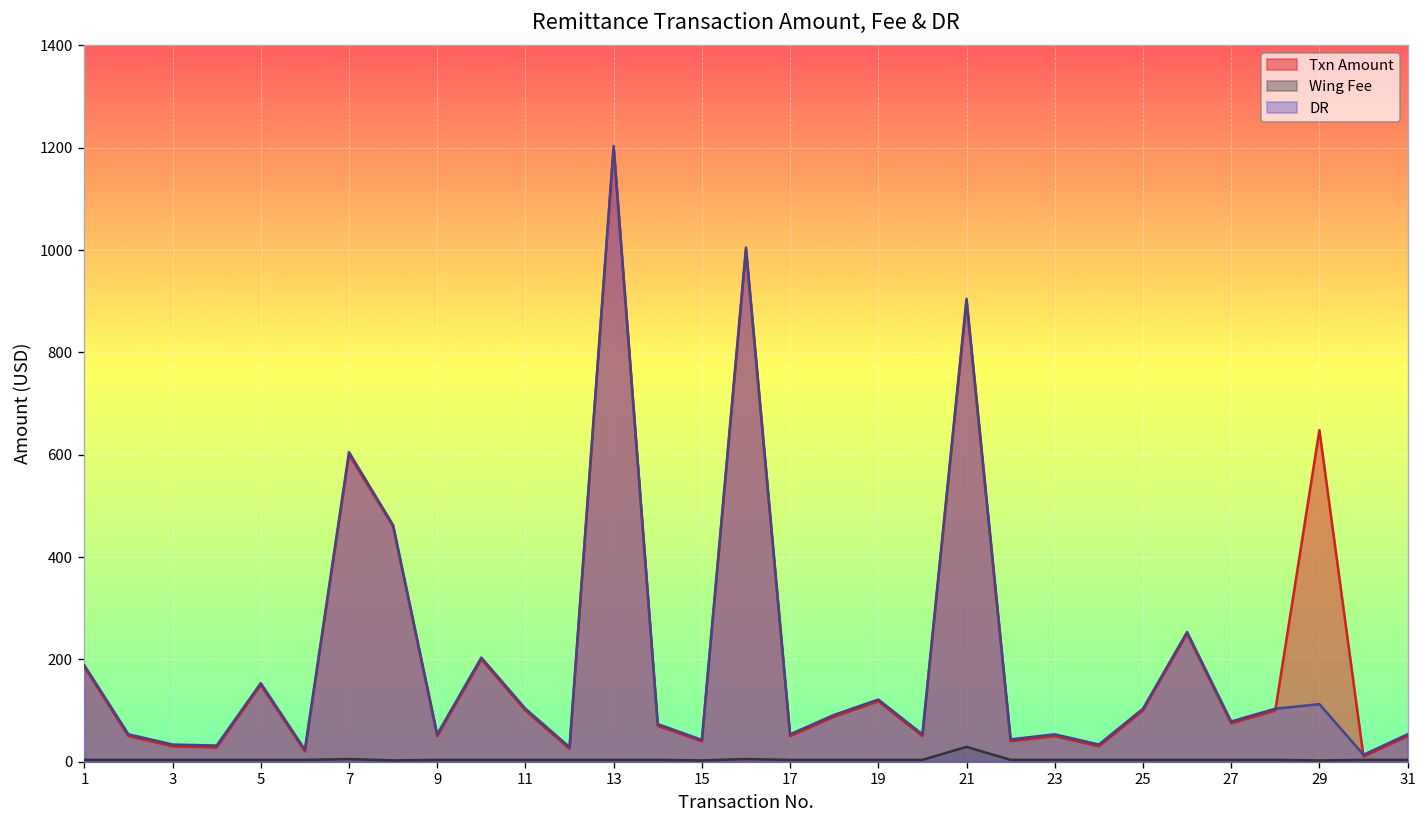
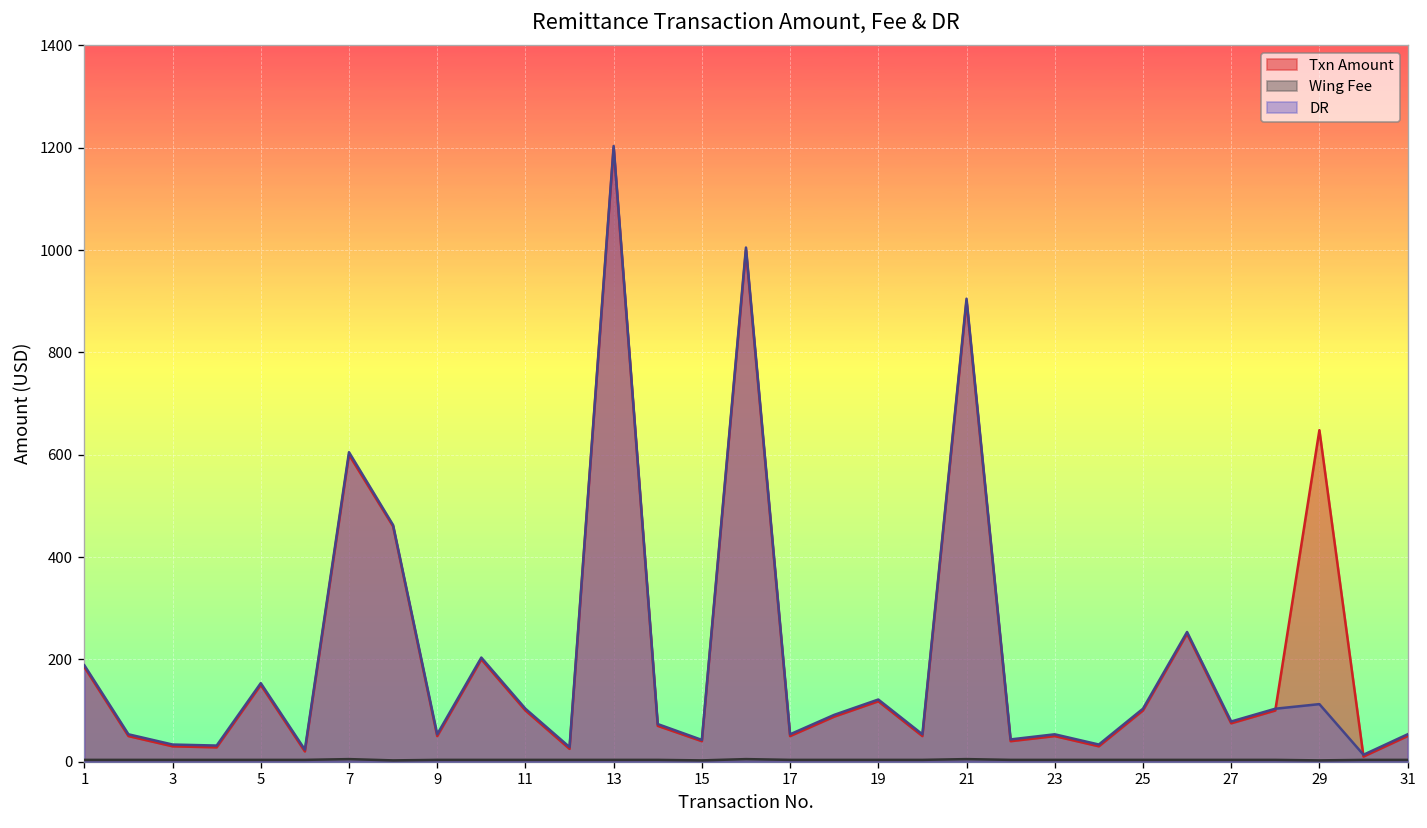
Wing Fee, 21: 30 -> 10
